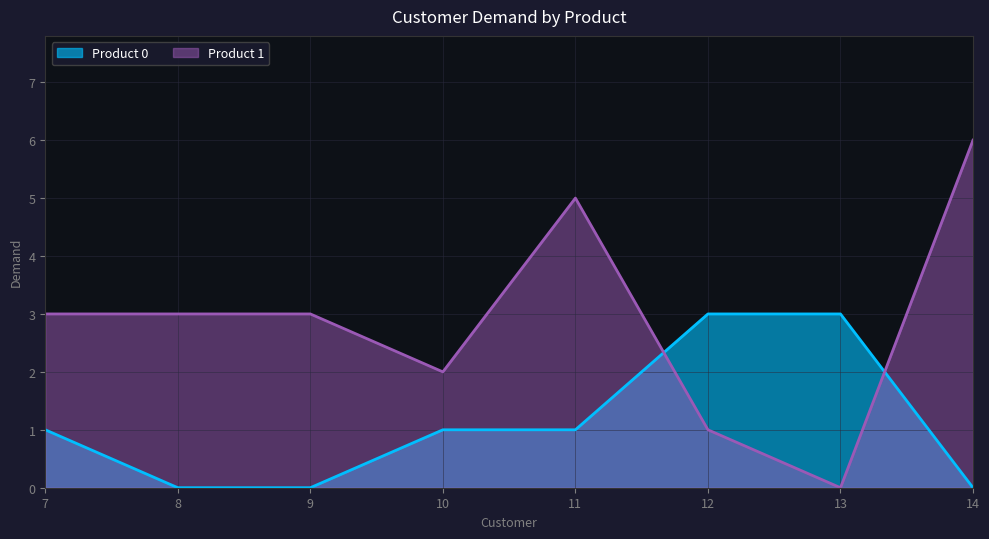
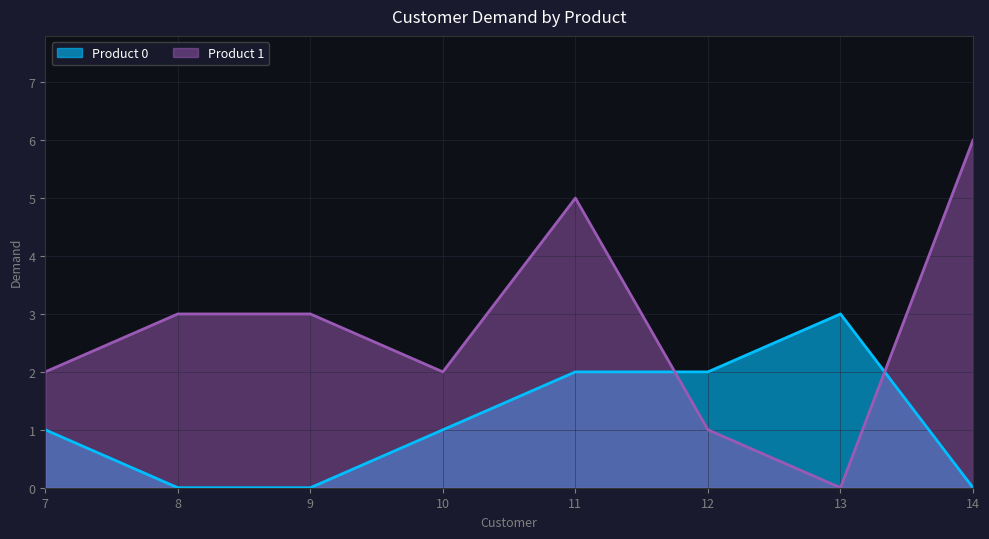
Product 1, 7: 3 -> 2
Product 0, 11: 1 -> 2
Product 0, 12: 3 -> 2
